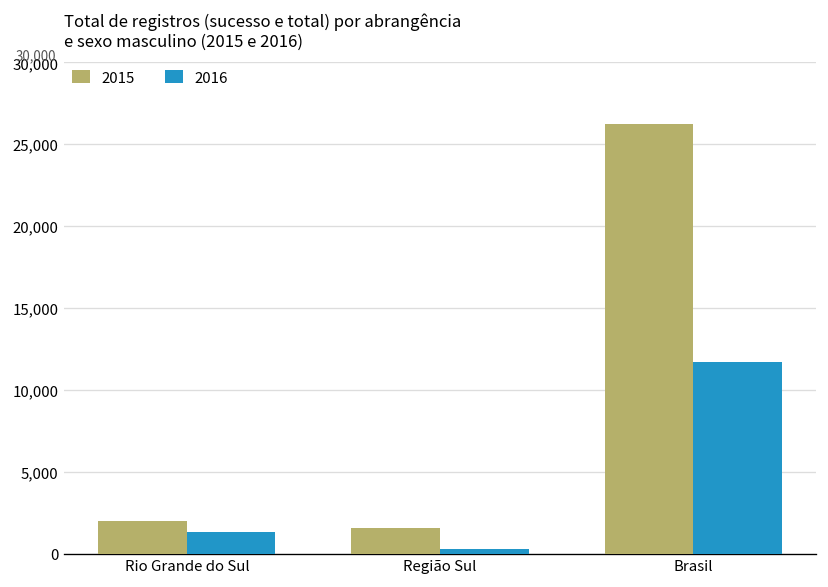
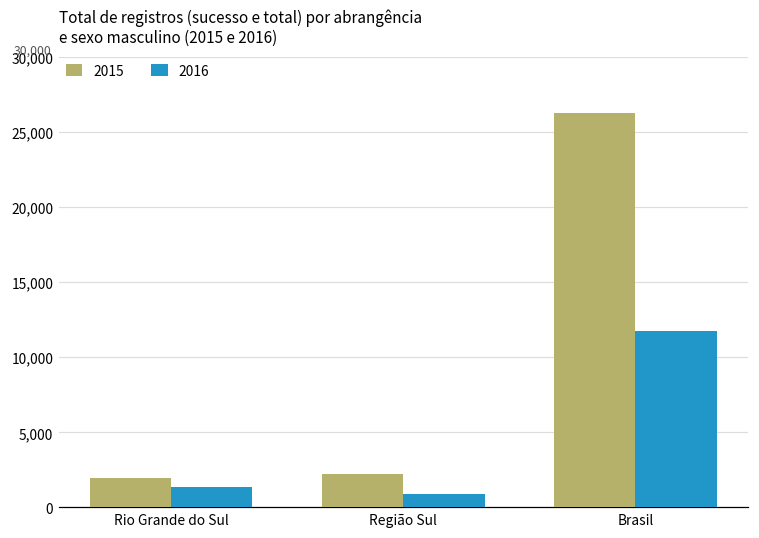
2015, Região Sul: 1,600 -> 2,200
2016, Região Sul: 300 -> 900
